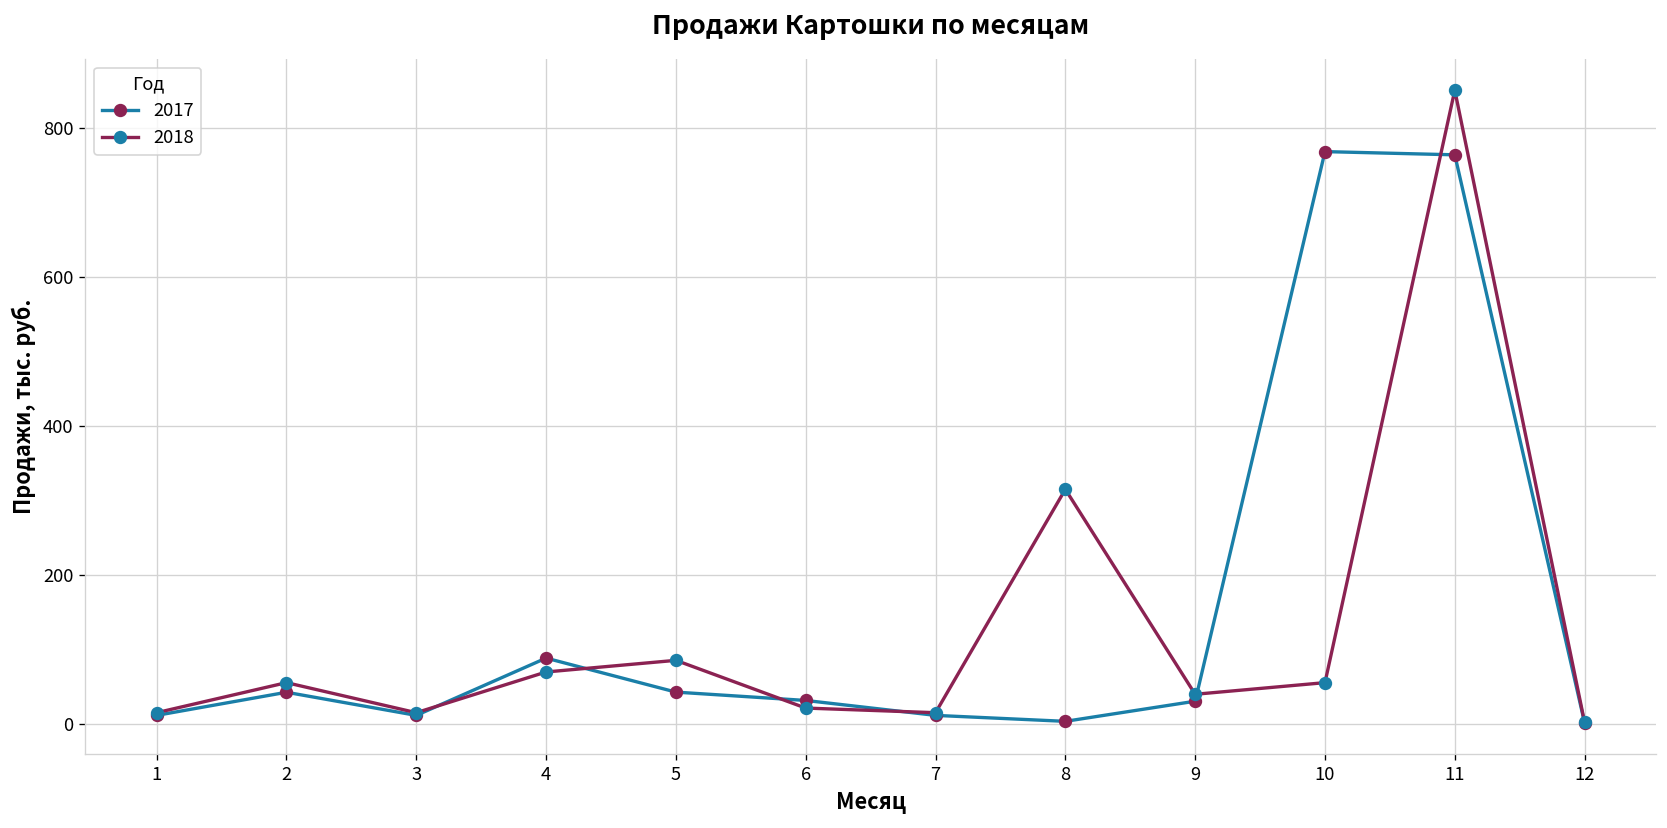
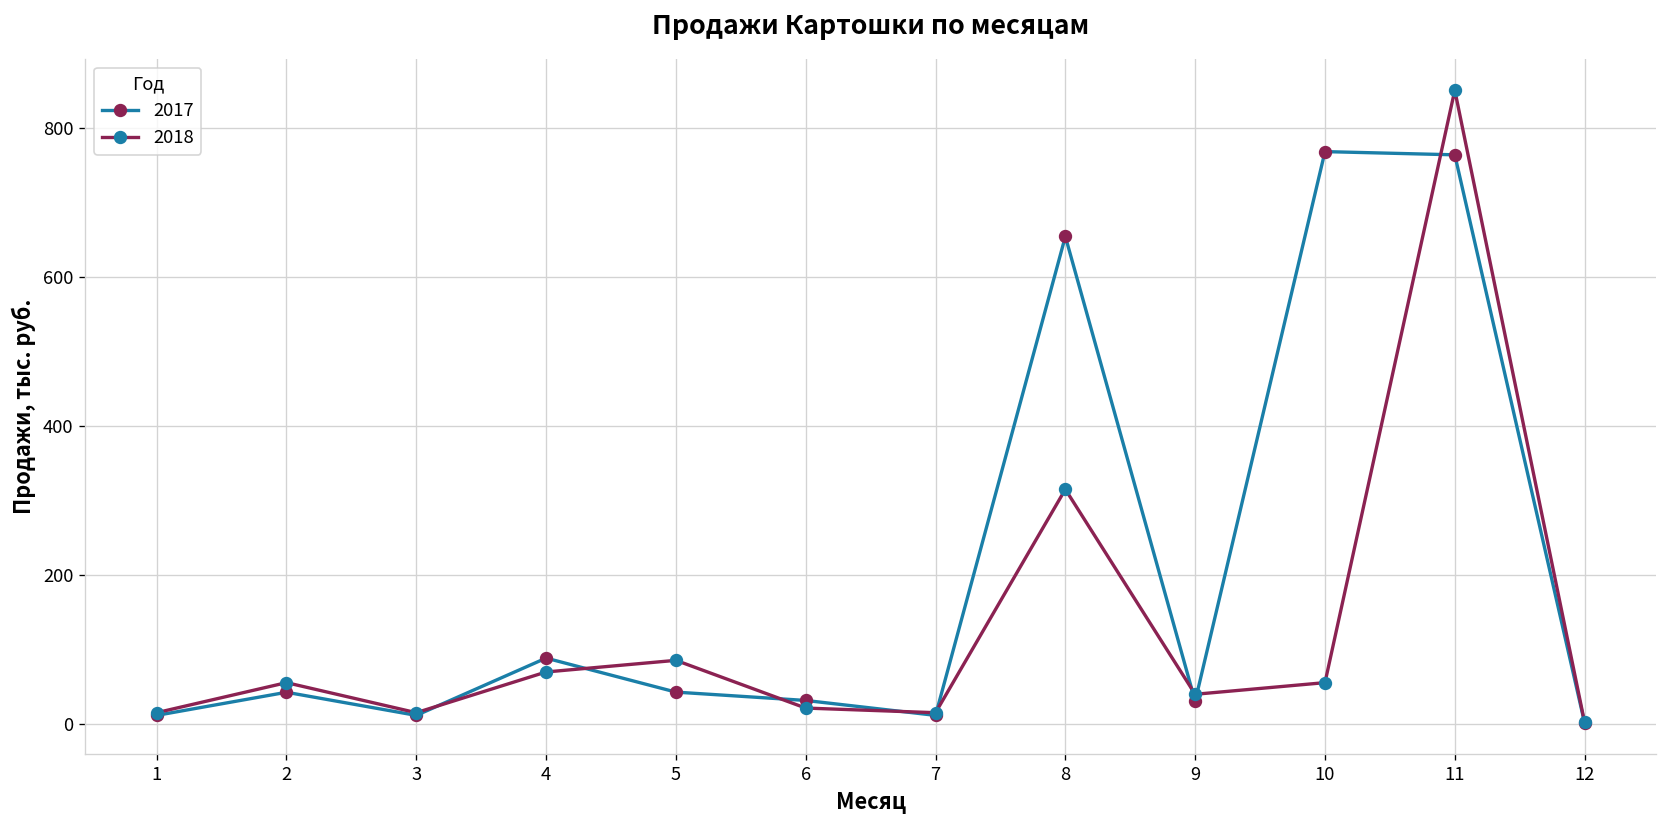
2017, 8: 0 -> 650
